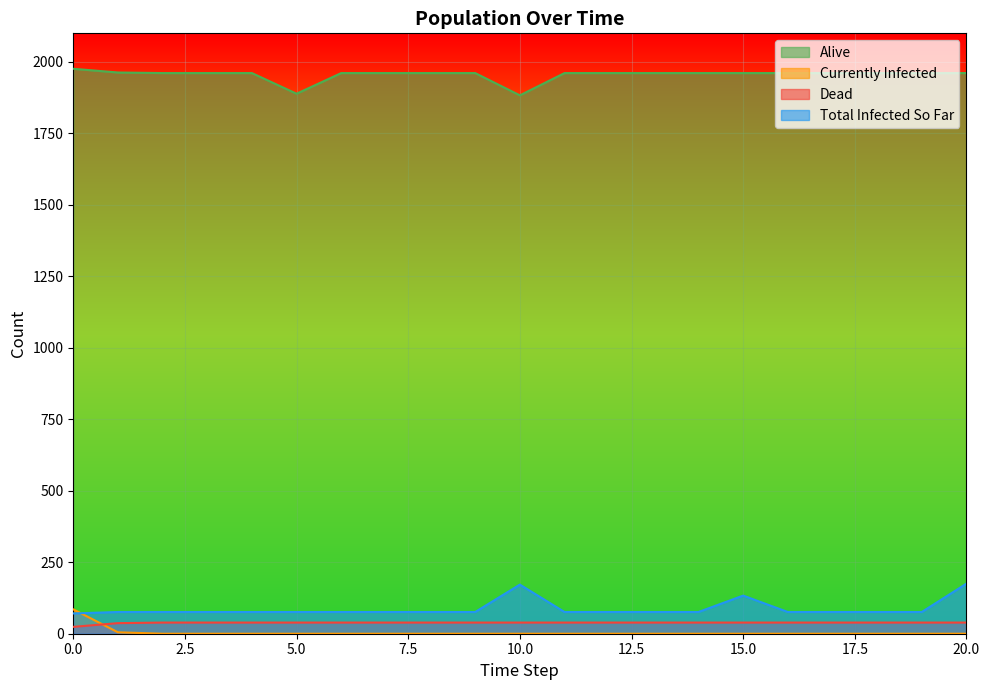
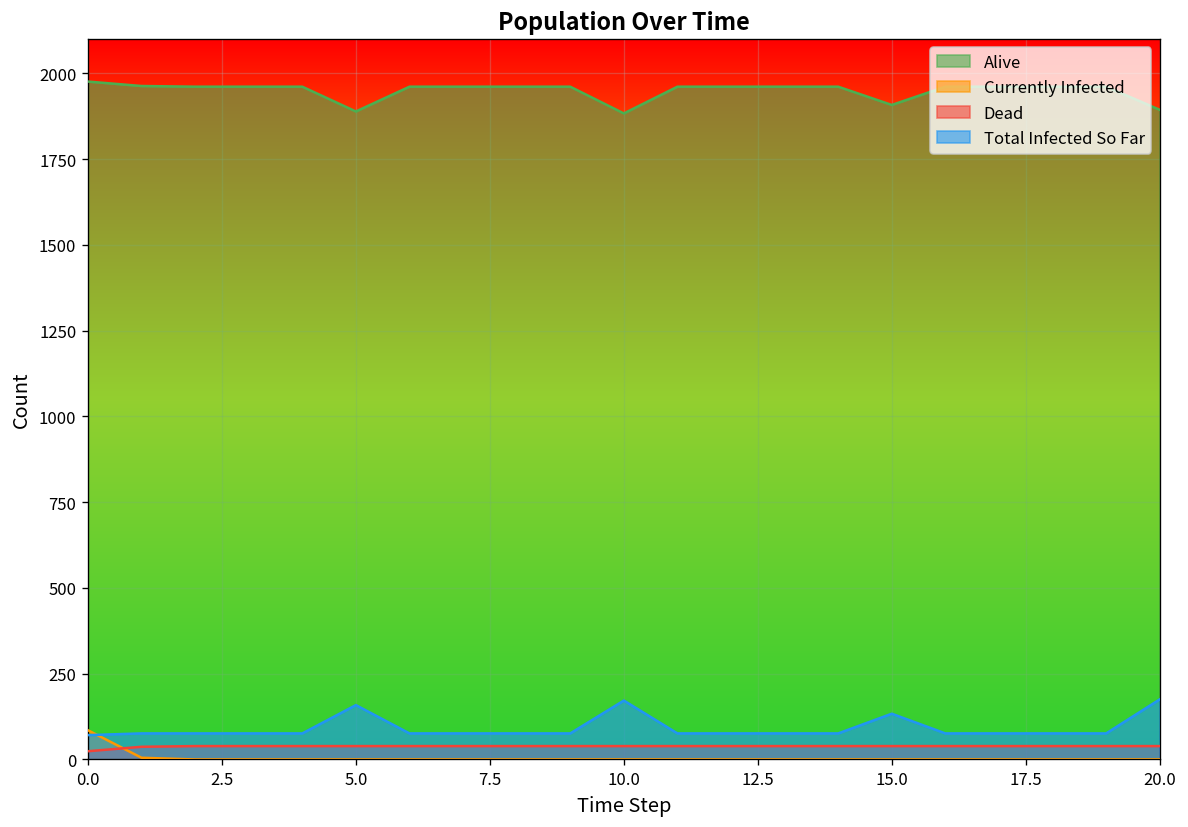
Total Infected So Far, 5.0: 80 -> 160
Alive, 15.0: 1960 -> 1910
Alive, 20.0: 1960 -> 1890
